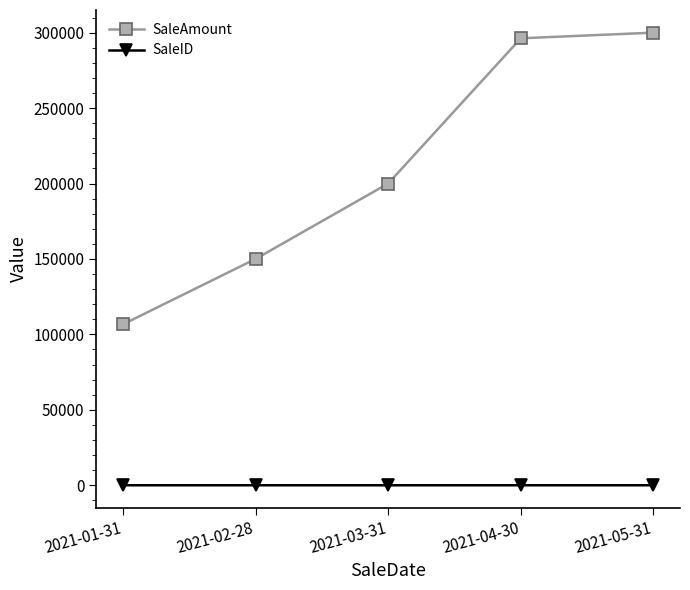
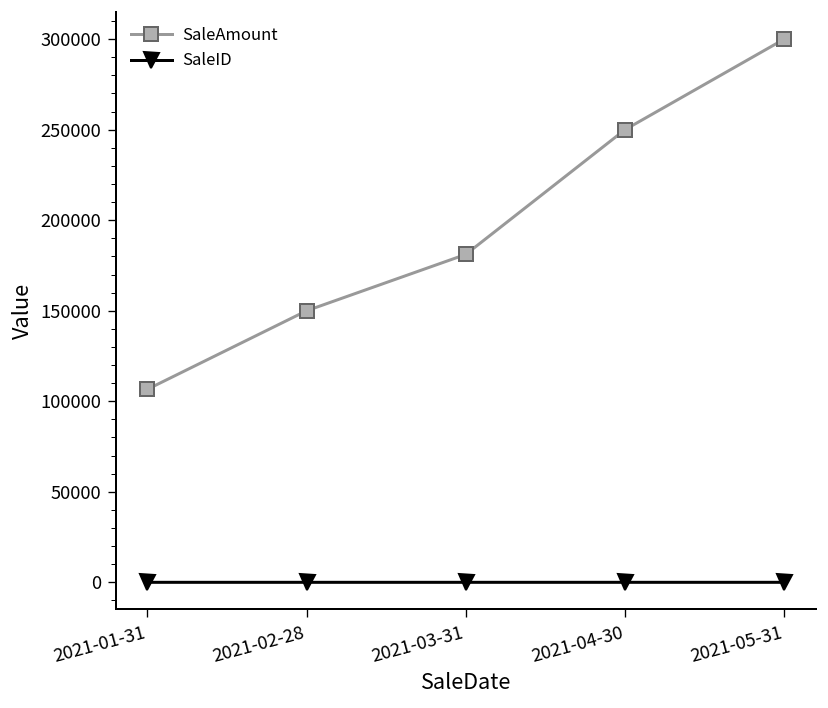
SaleAmount, 2021-03-31: 200000 -> 181000
SaleAmount, 2021-04-30: 296000 -> 250000
